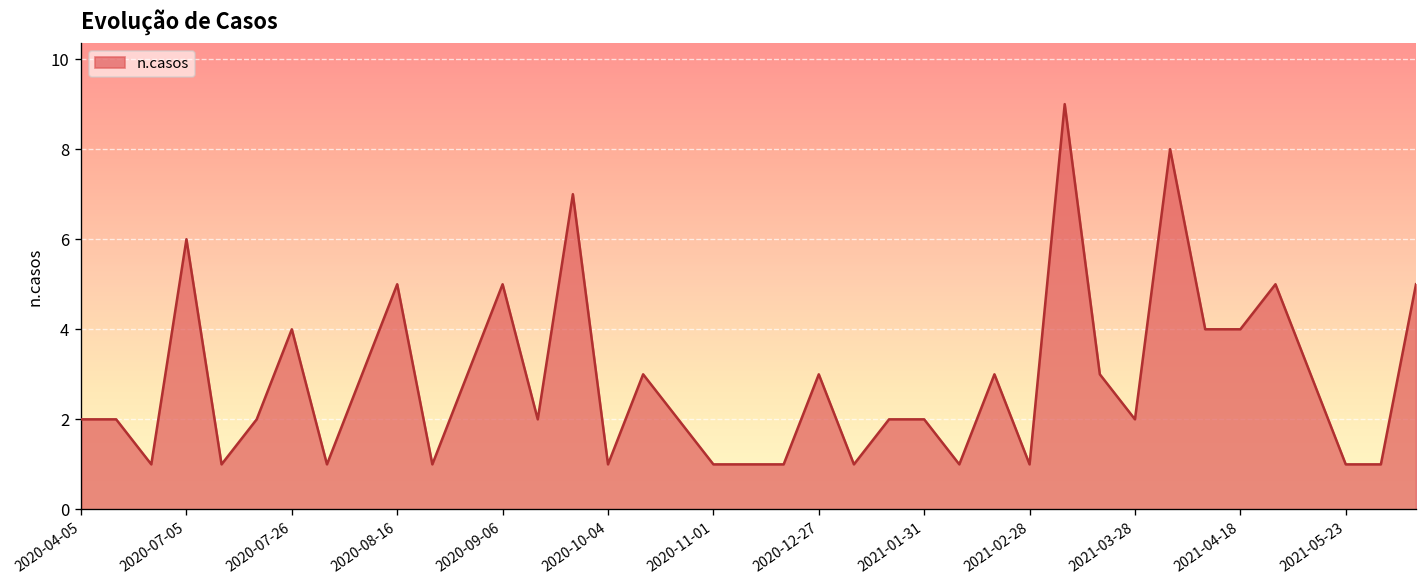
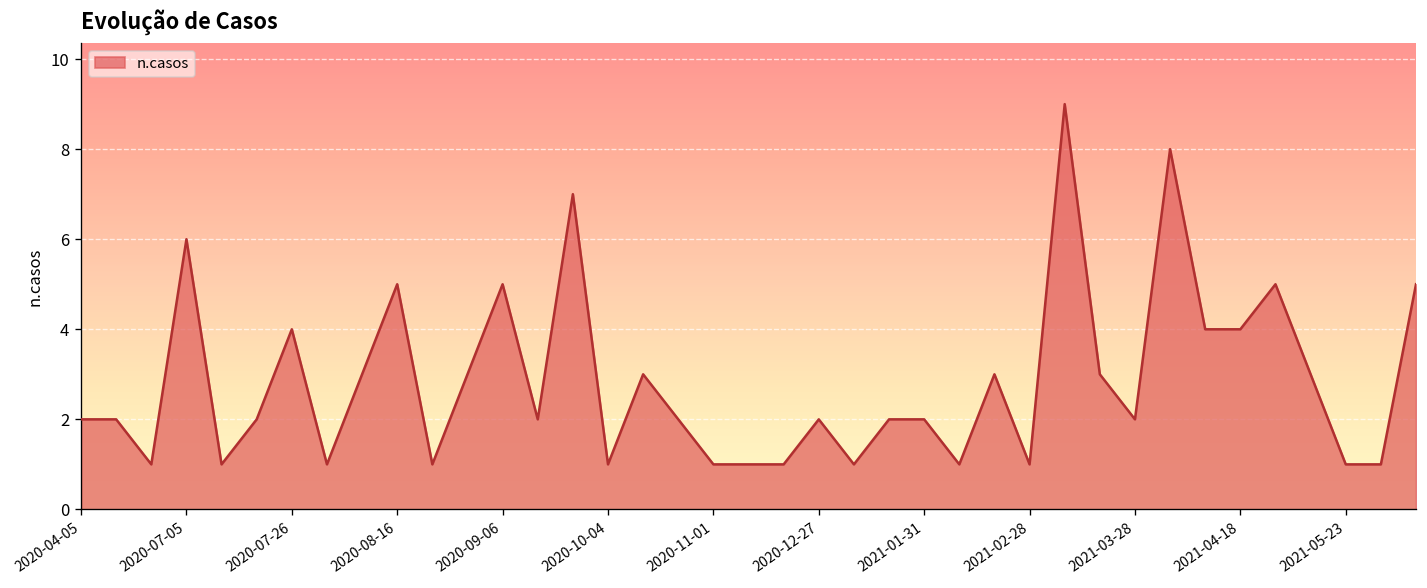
2020-12-27: 3 -> 2
